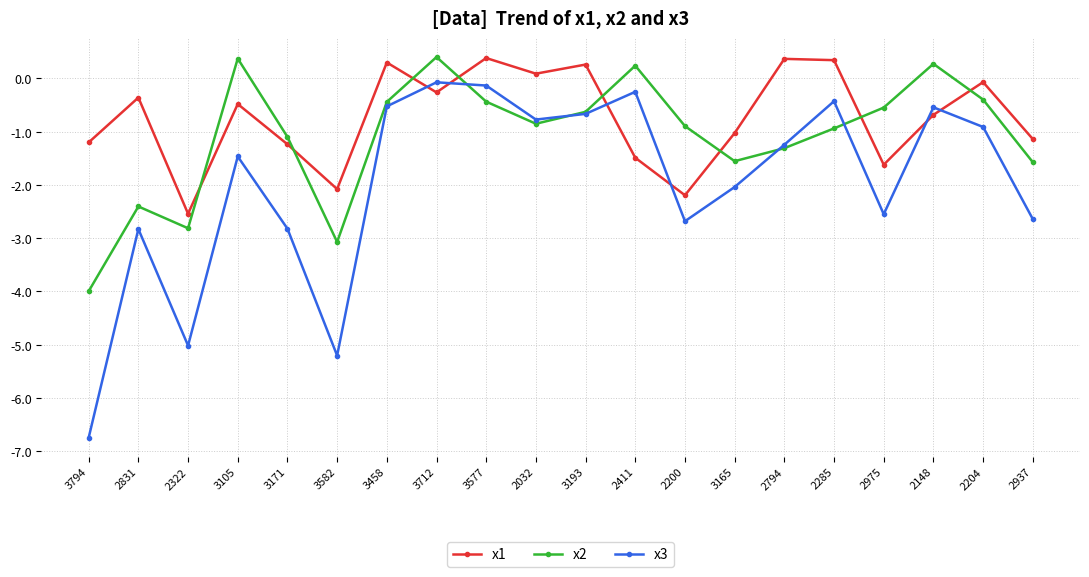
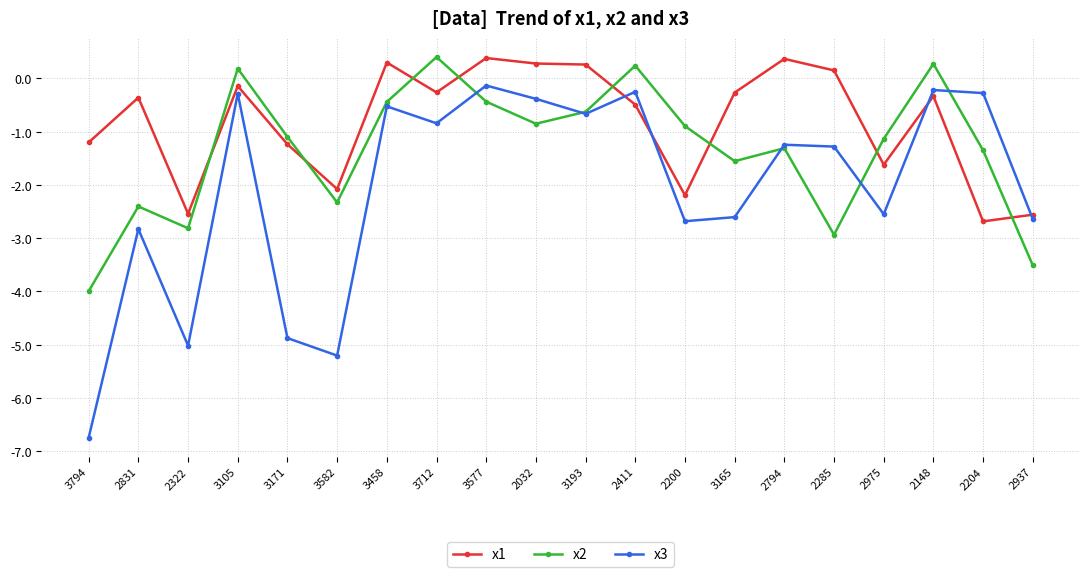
x1, 3105: -0.5 -> -0.1
x2, 3105: 0.4 -> 0.2
x3, 3105: -1.5 -> -0.3
x3, 3171: -2.8 -> -4.9
x2, 3582: -3.1 -> -2.3
x3, 3712: -0.1 -> -0.8
x1, 2032: 0.1 -> 0.3
x3, 2032: -0.8 -> -0.4
x1, 2411: -1.5 -> -0.5
x1, 3165: -1.0 -> -0.3
x3, 3165: -2.0 -> -2.6
x1, 2285: 0.3 -> 0.1
x2, 2285: -0.9 -> -2.9
x3, 2285: -0.4 -> -1.3
x2, 2975: -0.5 -> -1.1
x1, 2148: -0.7 -> -0.3
x3, 2148: -0.5 -> -0.2
x1, 2204: -0.1 -> -2.7
x2, 2204: -0.4 -> -1.4
x3, 2204: -0.9 -> -0.3
x1, 2937: -1.1 -> -2.6
x2, 2937: -1.6 -> -3.5
